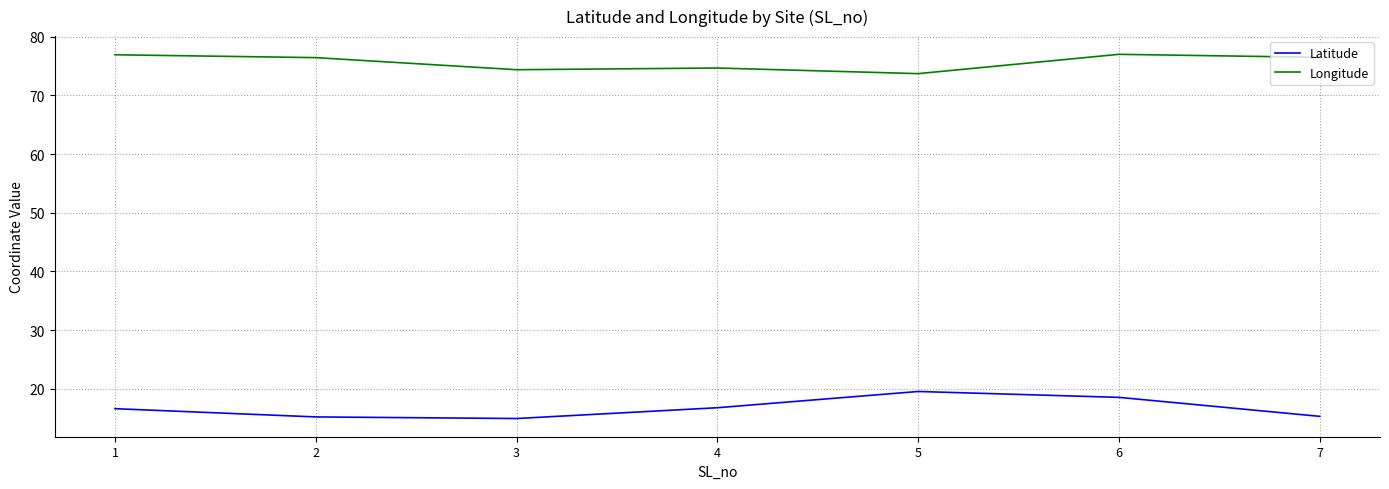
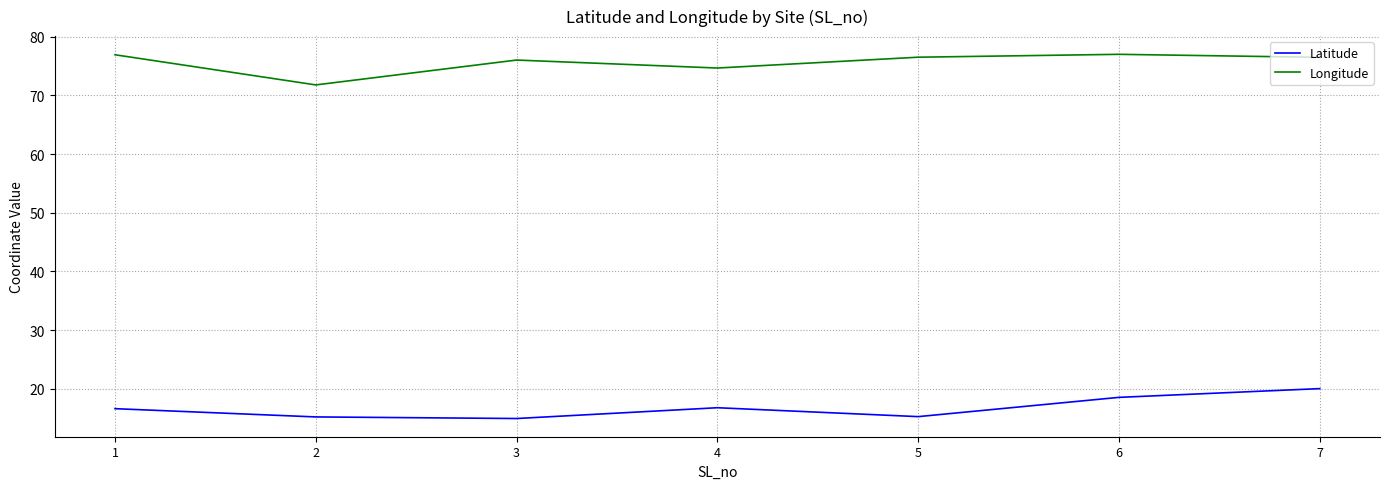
Longitude, 2: 76 -> 72
Longitude, 3: 74 -> 76
Latitude, 5: 20 -> 15
Longitude, 5: 74 -> 76
Latitude, 7: 15 -> 20
